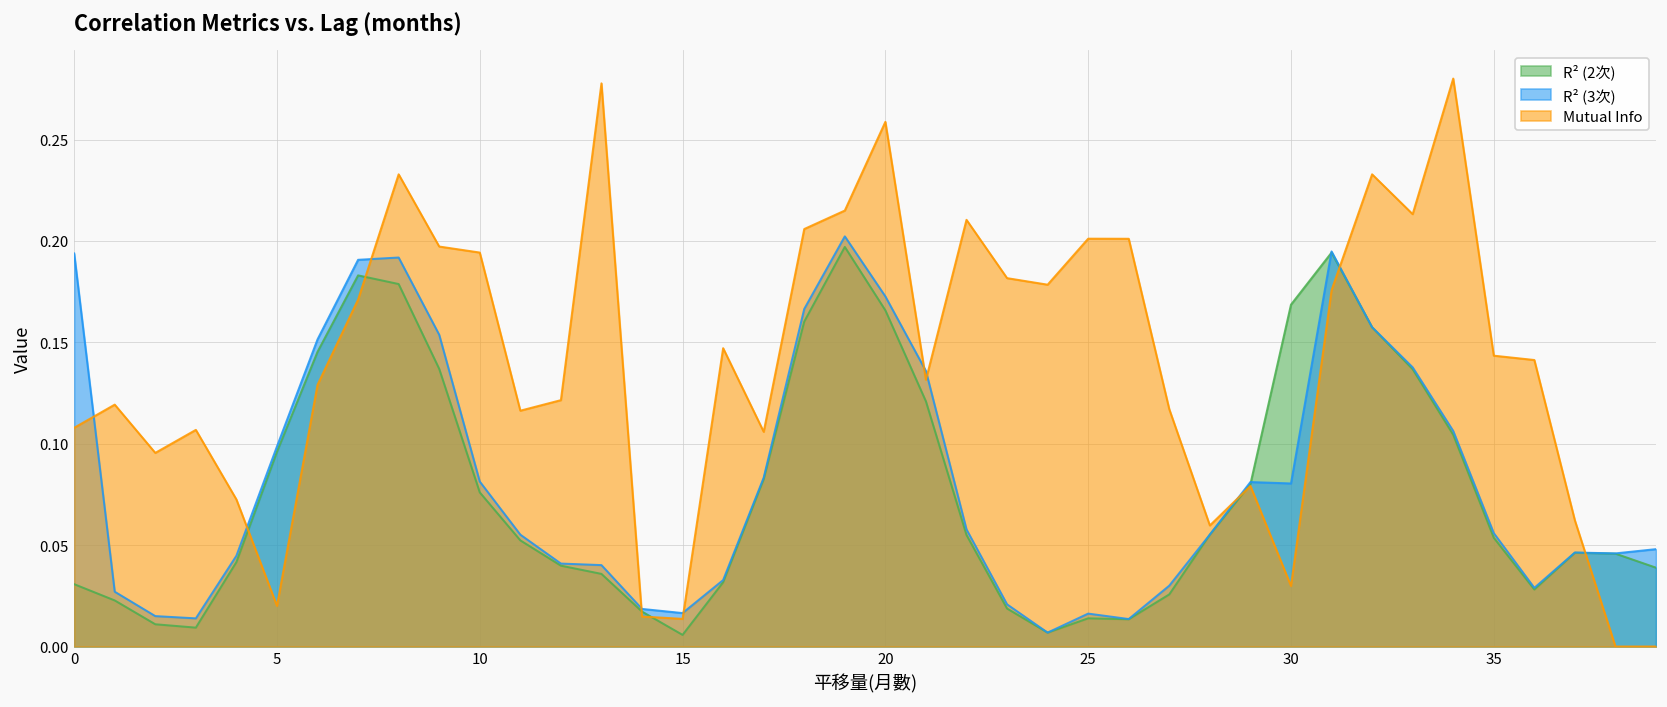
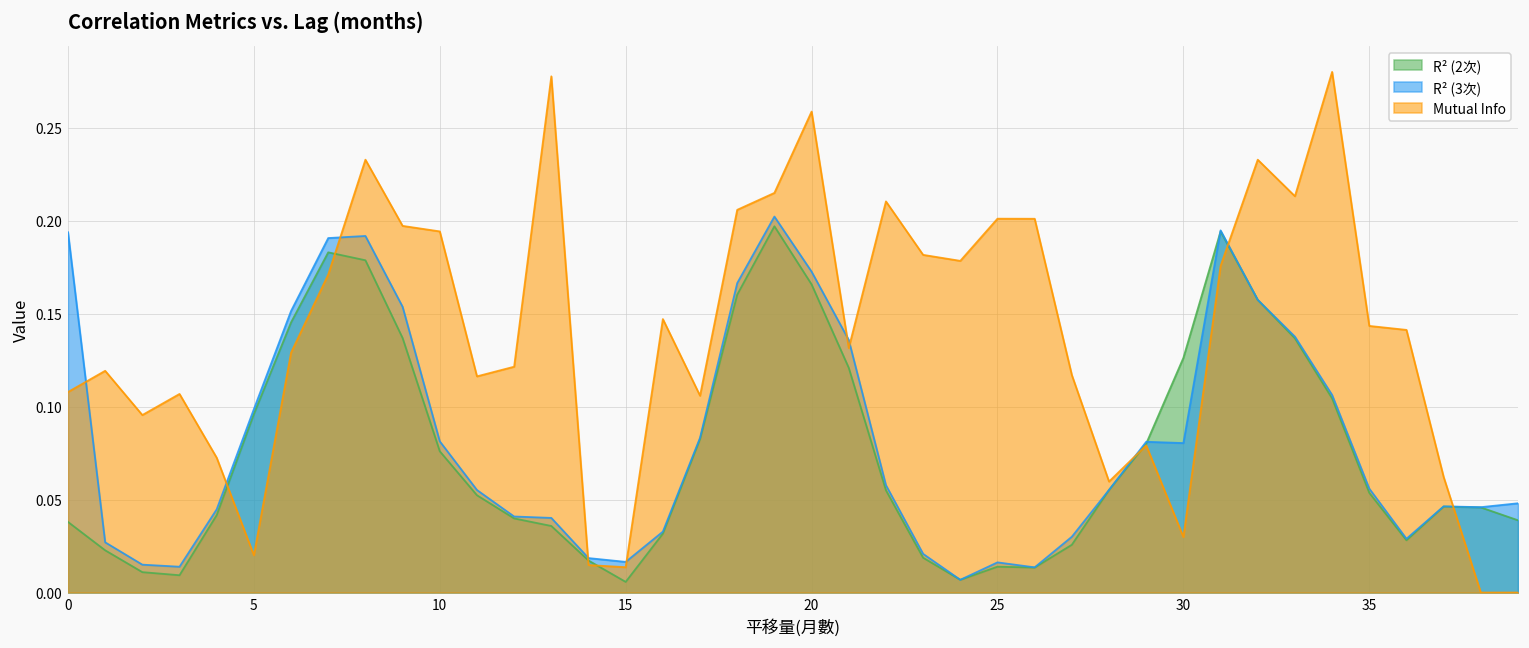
R² (2次), 0: 0.031 -> 0.038
R² (2次), 30: 0.169 -> 0.126
